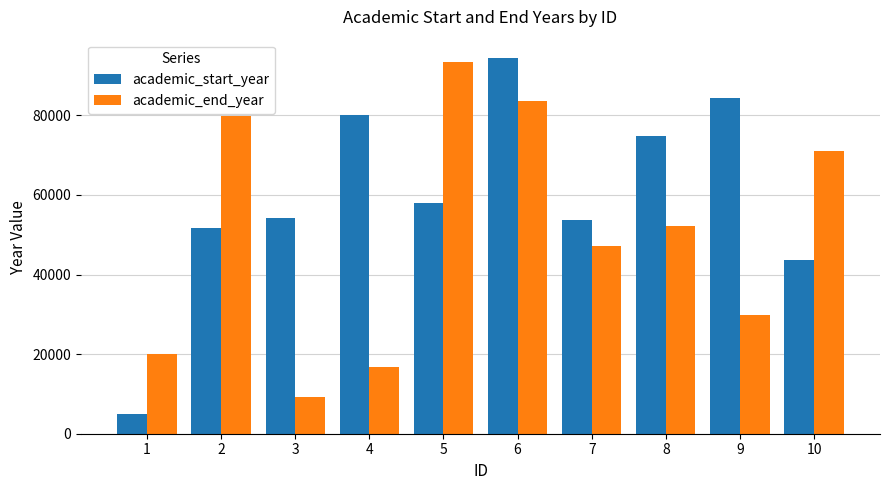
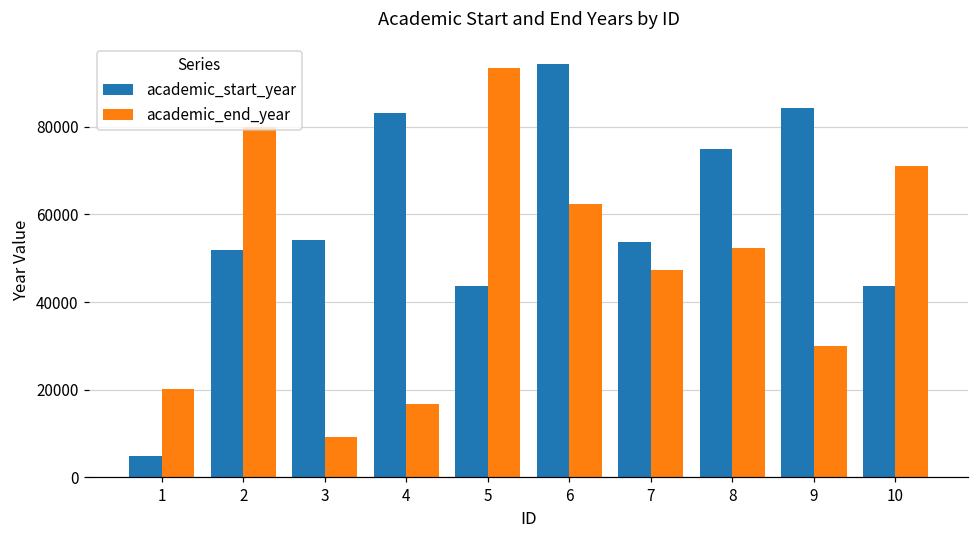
academic_start_year, 4: 80000 -> 83000
academic_start_year, 5: 58000 -> 44000
academic_end_year, 6: 84000 -> 62000
